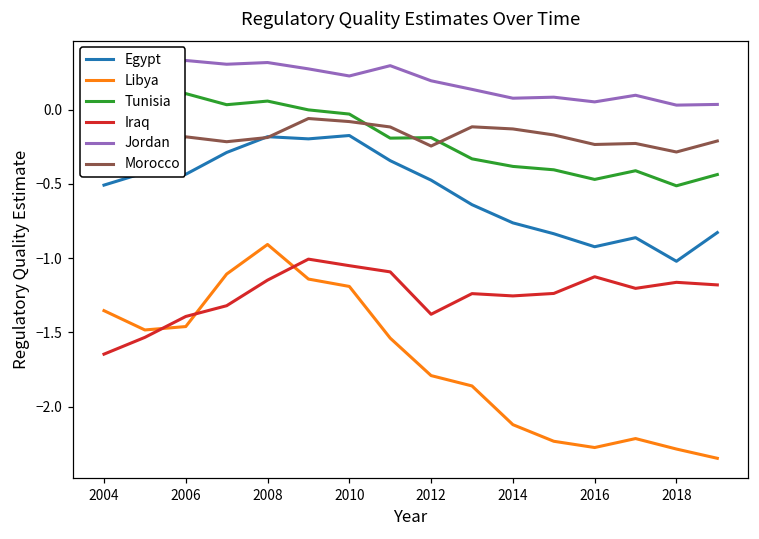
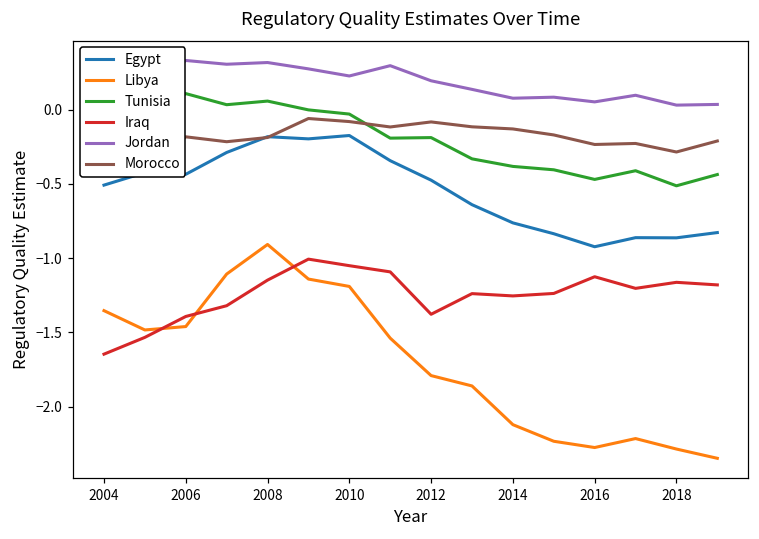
Morocco, 2012: -0.25 -> -0.08
Egypt, 2018: -1.02 -> -0.86
